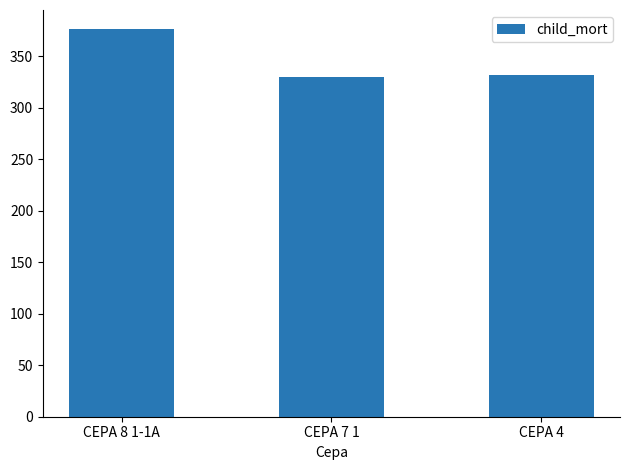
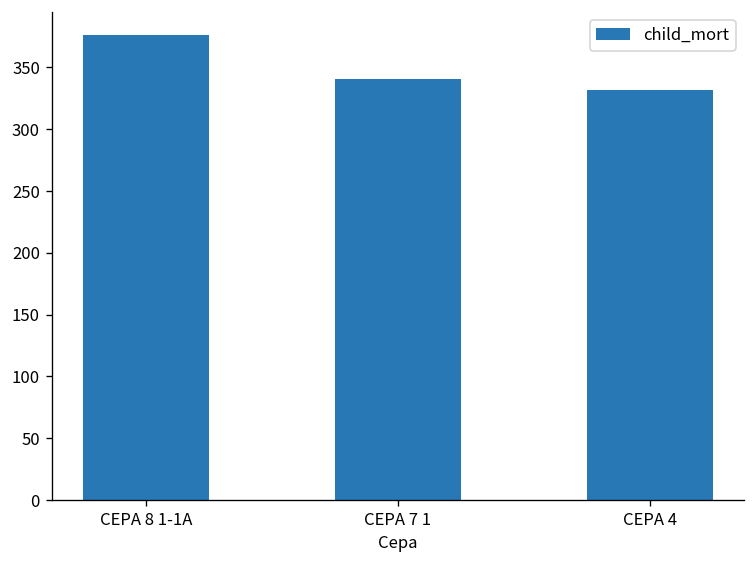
CEPA 7 1: 330 -> 341
